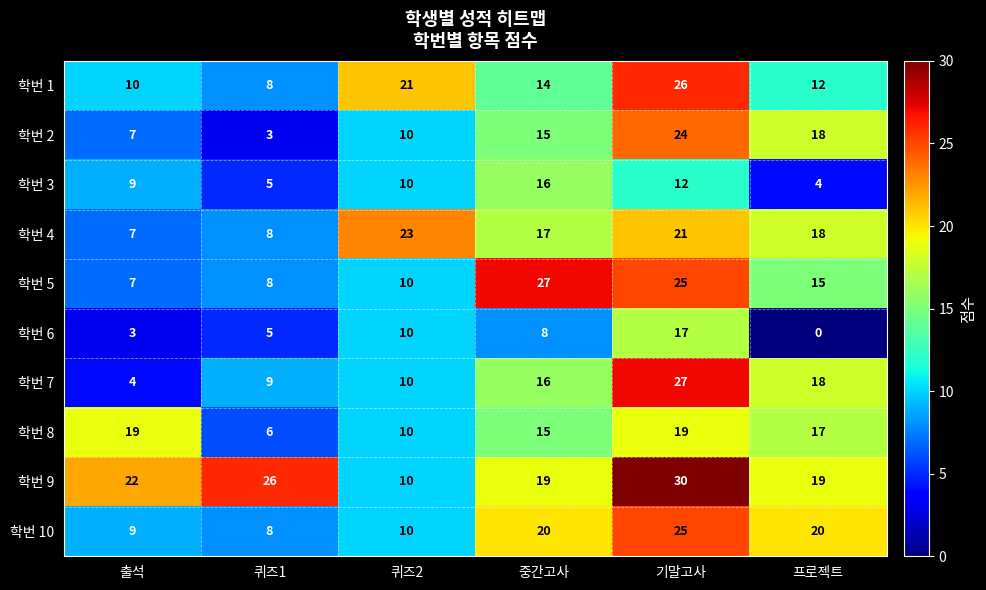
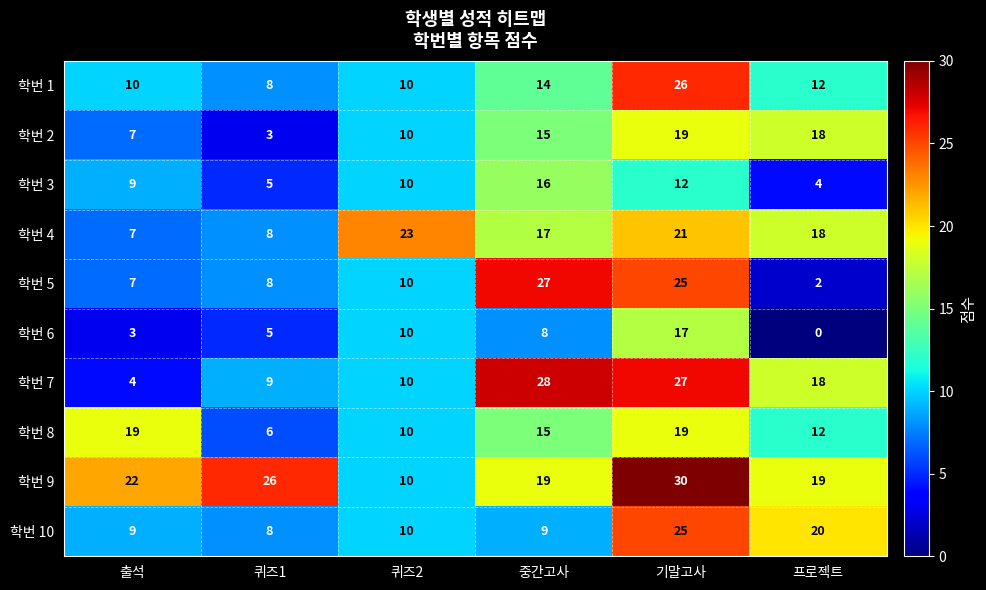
학번 1, 퀴즈2: 21 -> 10
학번 2, 기말고사: 24 -> 19
학번 5, 프로젝트: 15 -> 2
학번 7, 중간고사: 16 -> 28
학번 8, 프로젝트: 17 -> 12
학번 10, 중간고사: 20 -> 9
